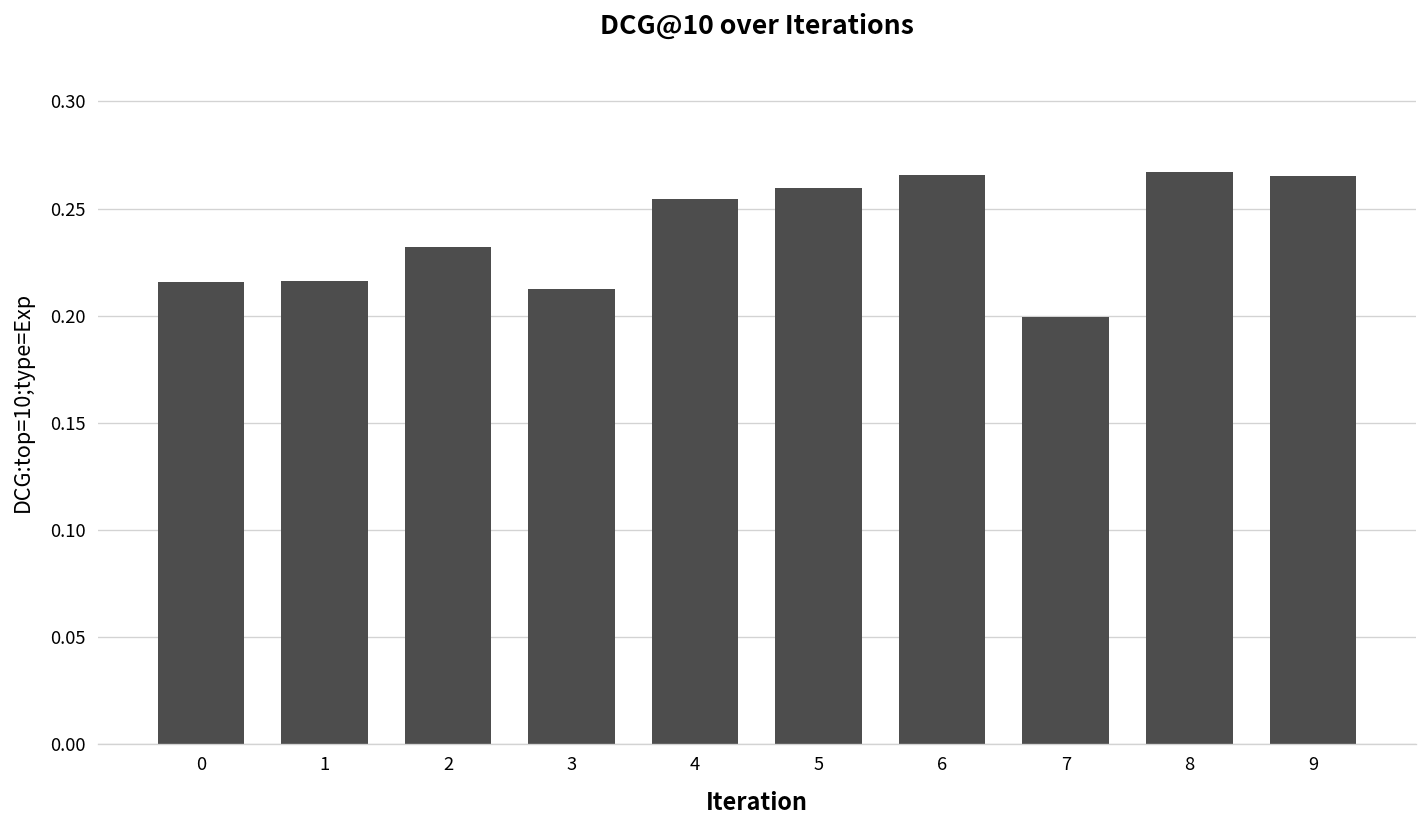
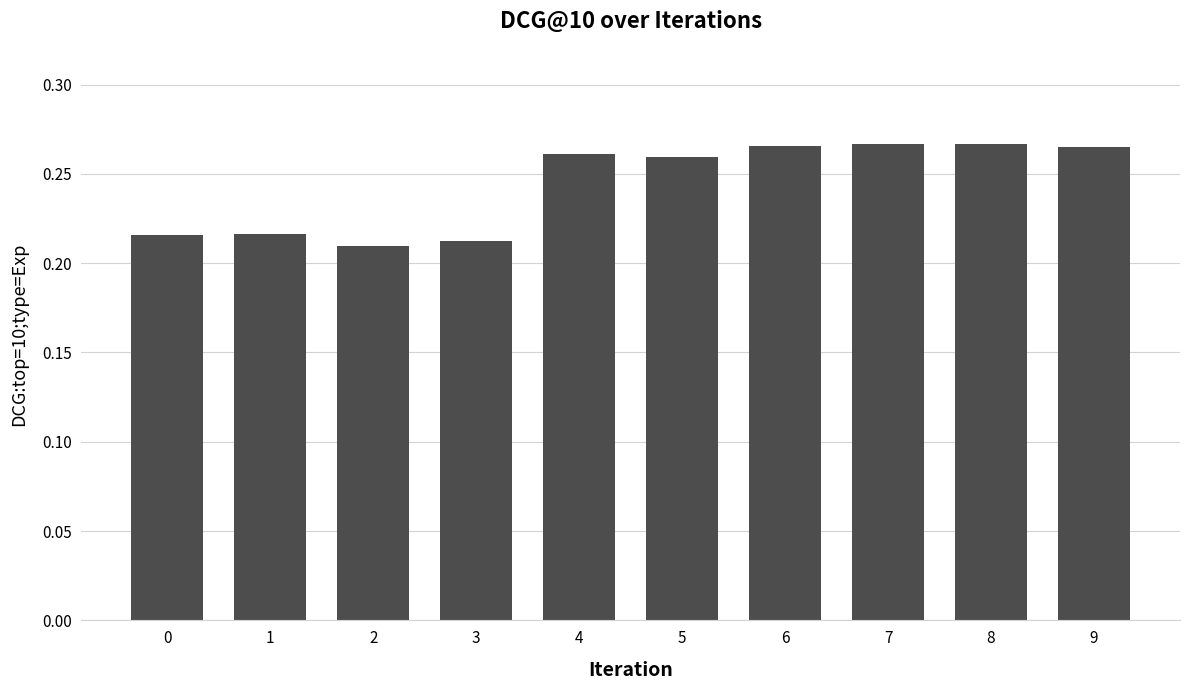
2: 0.232 -> 0.209
4: 0.255 -> 0.261
7: 0.199 -> 0.266
